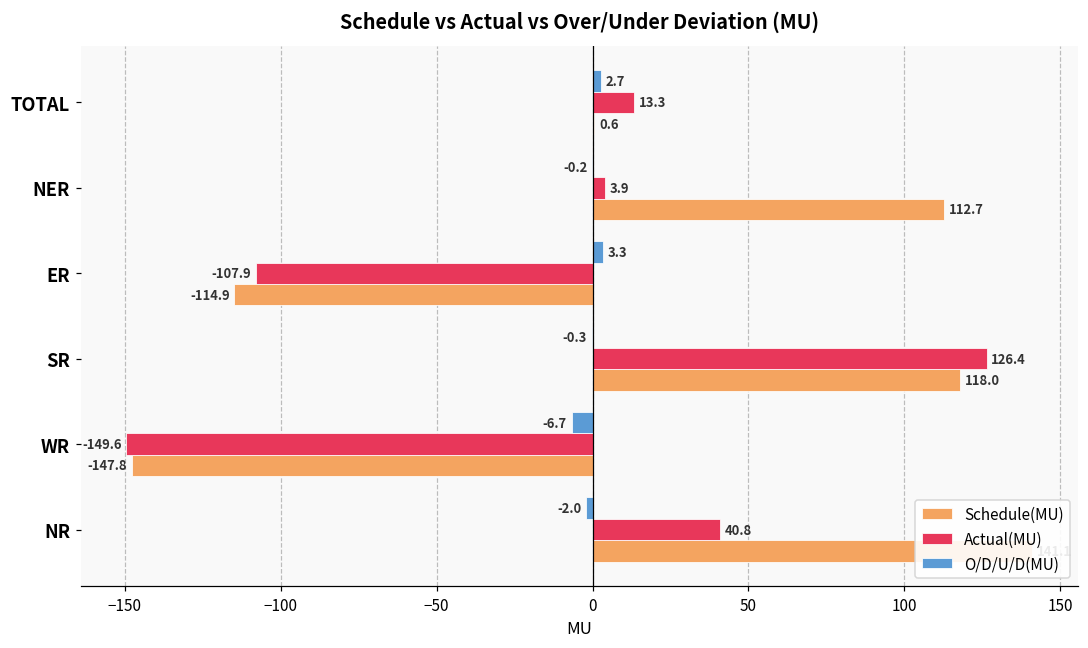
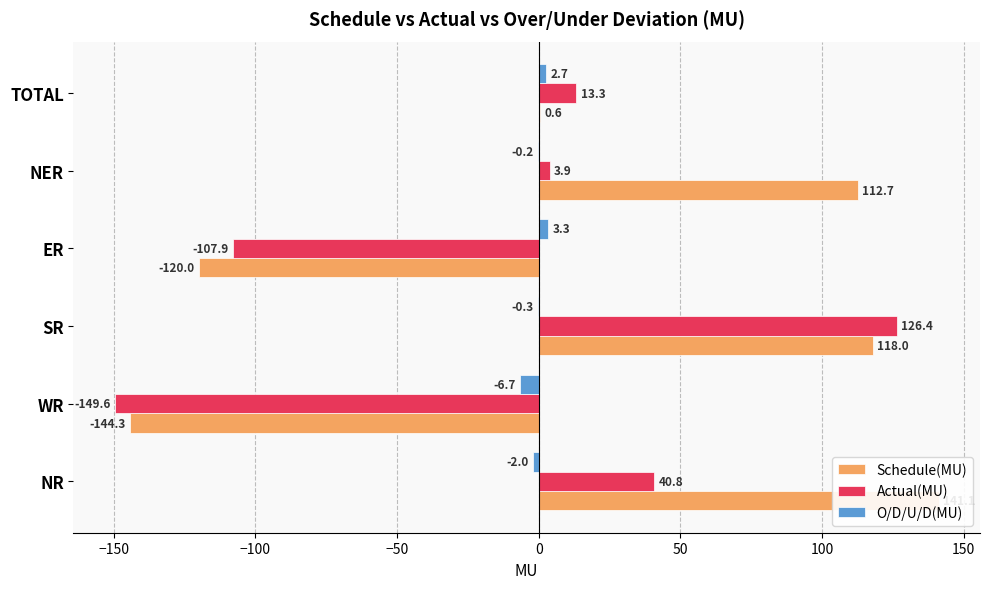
Schedule(MU), ER: -114.9 -> -120.0
Schedule(MU), WR: -147.8 -> -144.3
